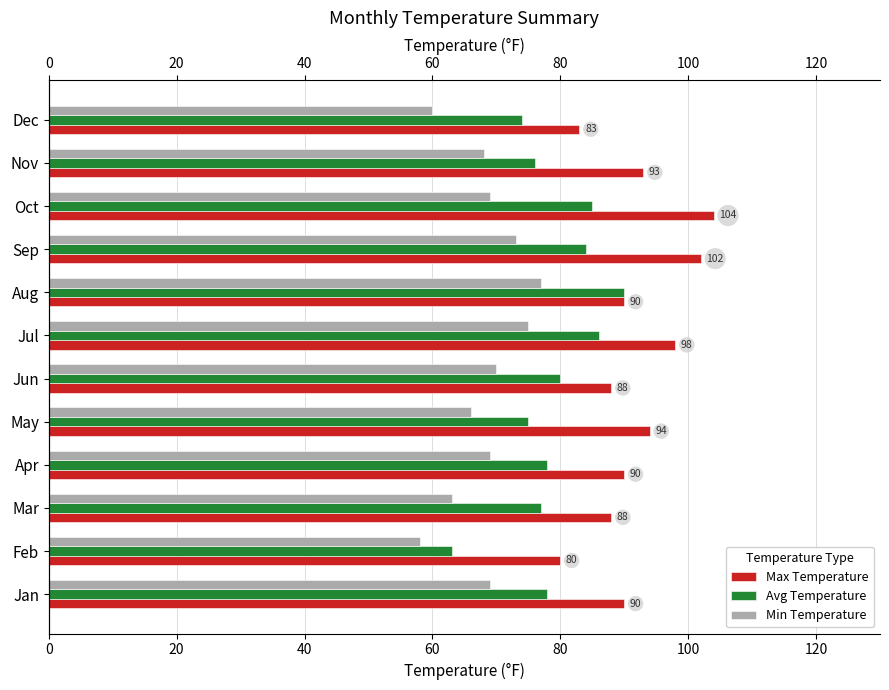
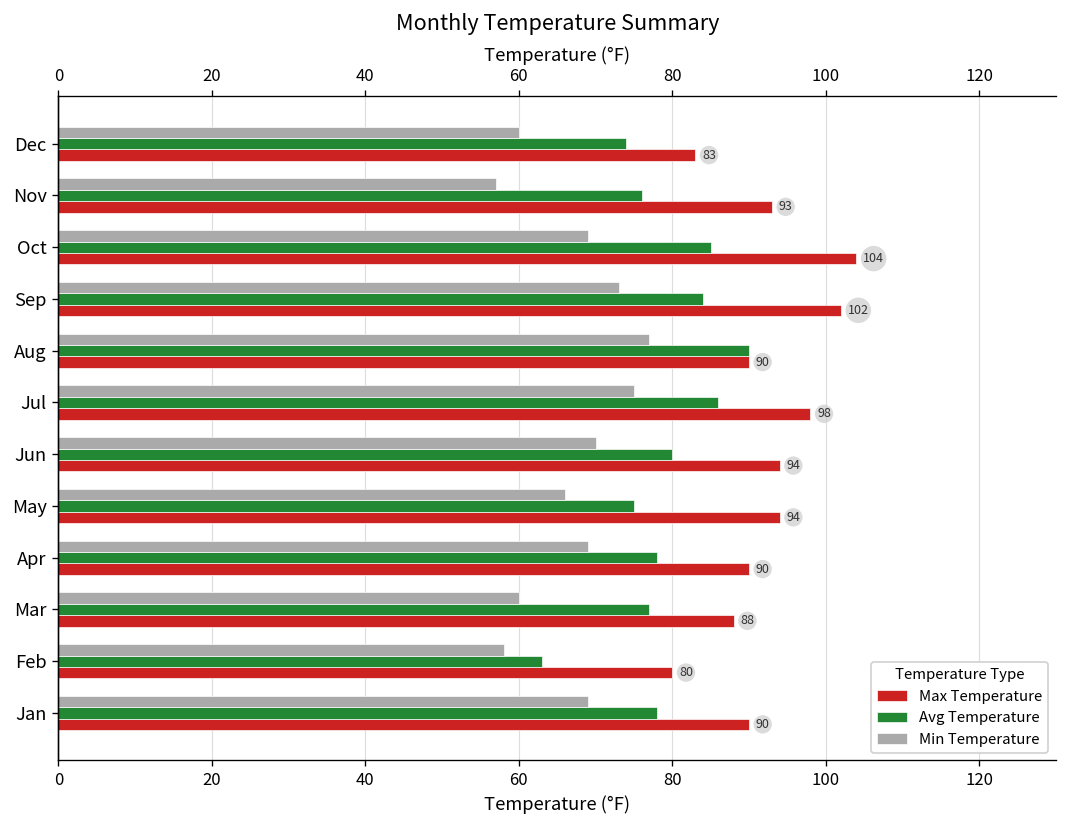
Min Temperature, Nov: 68 -> 57
Max Temperature, Jun: 88 -> 94
Min Temperature, Mar: 63 -> 60
